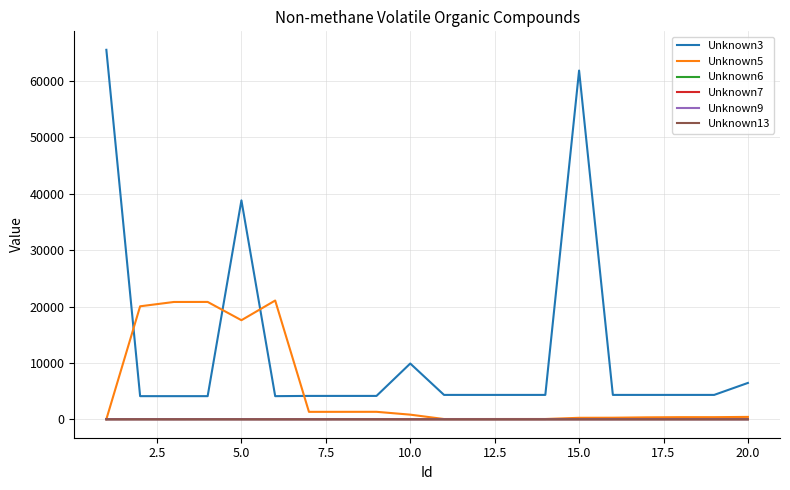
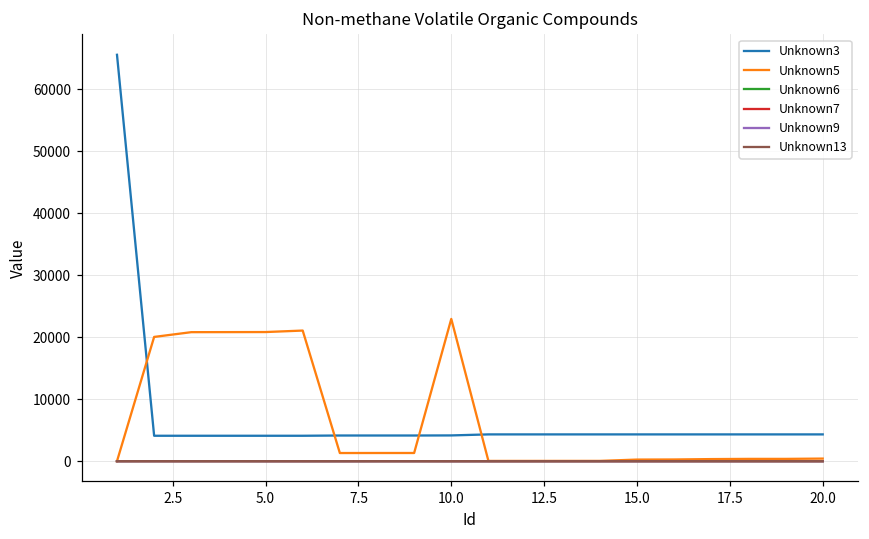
Unknown3, 5.0: 39000 -> 4000
Unknown5, 5.0: 18000 -> 21000
Unknown3, 10.0: 10000 -> 4000
Unknown5, 10.0: 1000 -> 23000
Unknown3, 15.0: 62000 -> 4000
Unknown3, 20.0: 6000 -> 4000
